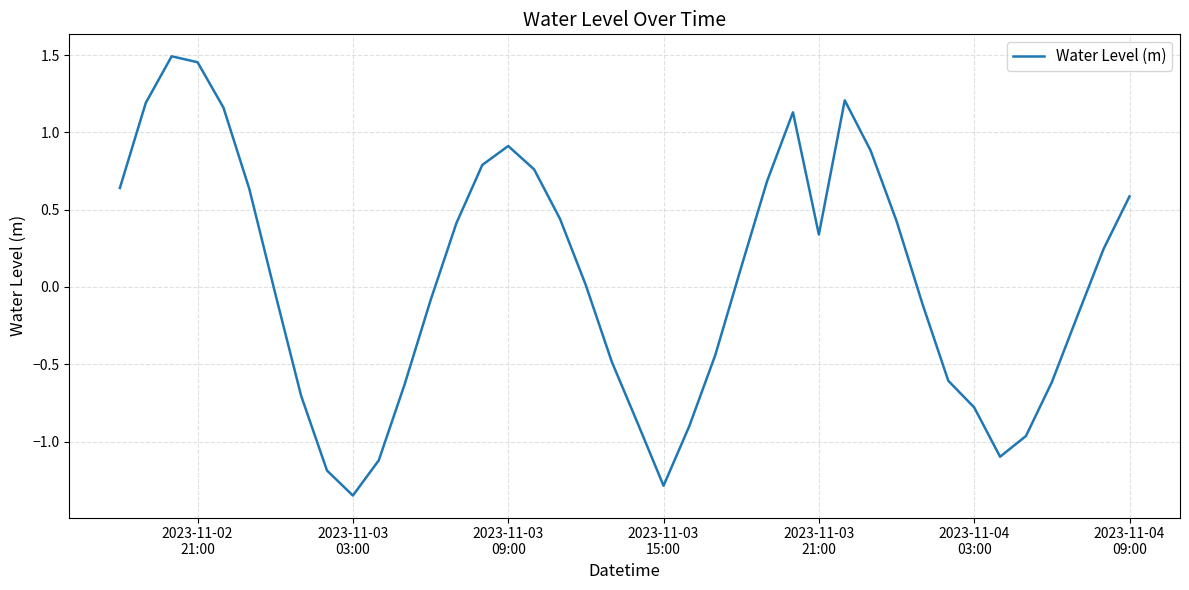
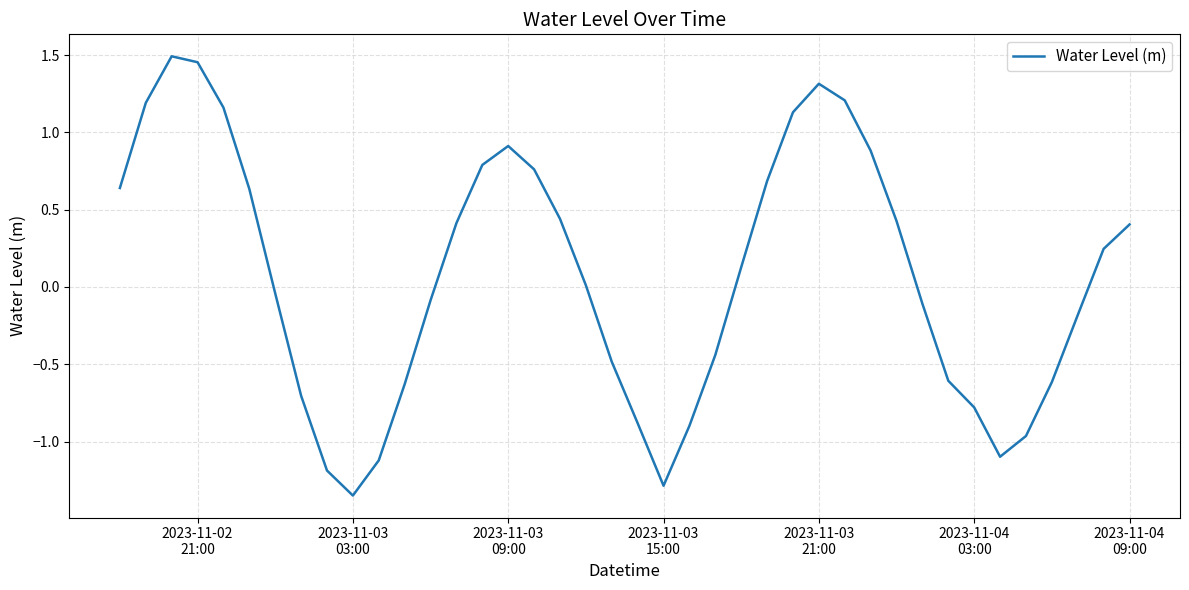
2023-11-03 21:00: 0.34 -> 1.31
2023-11-04 09:00: 0.59 -> 0.40
